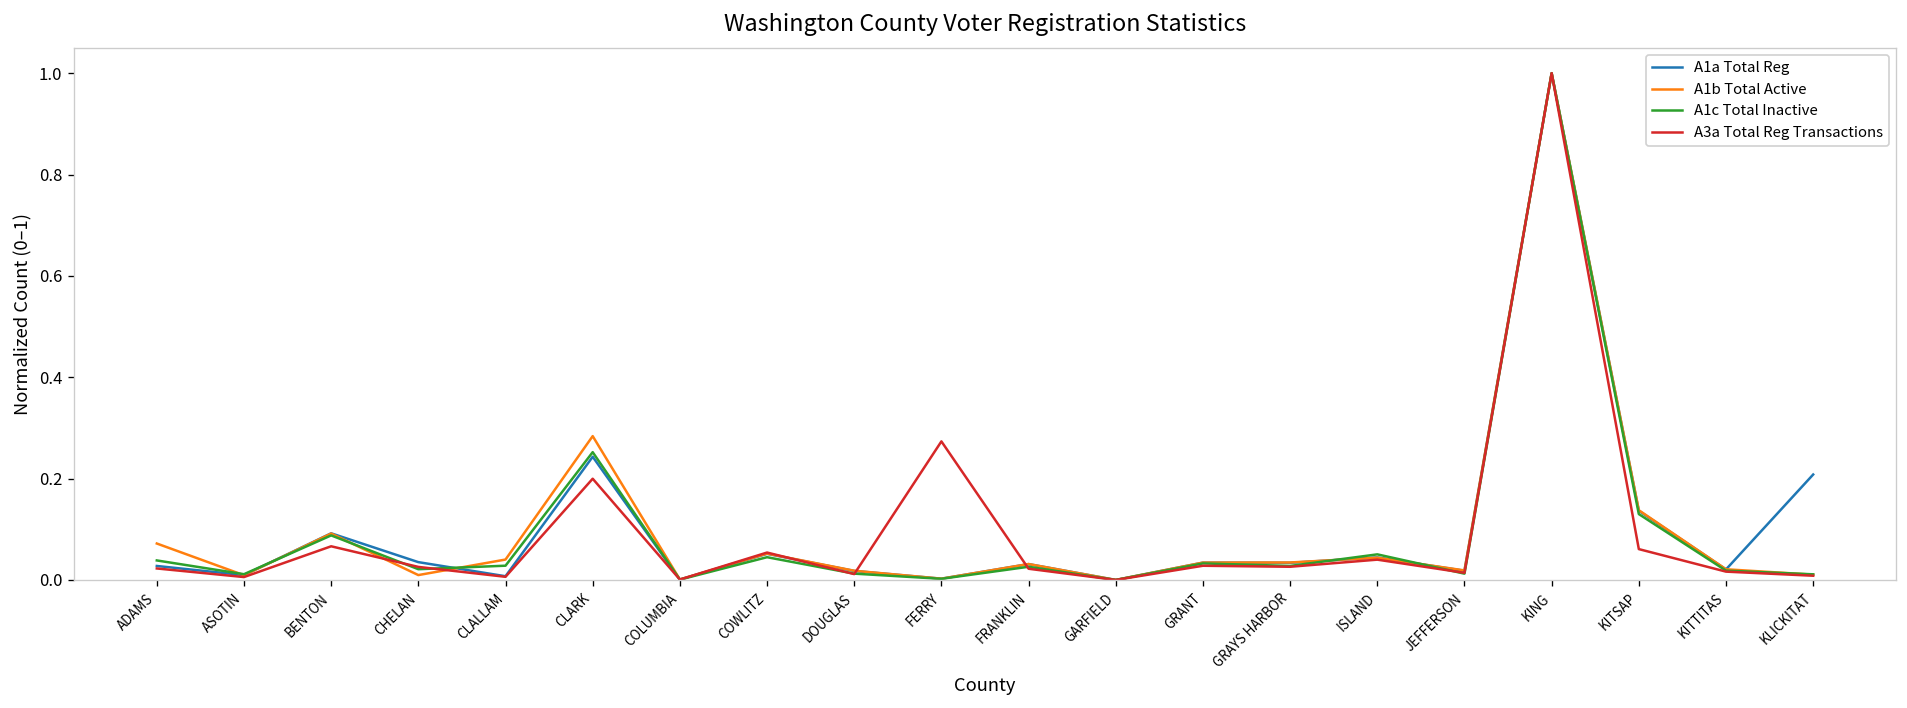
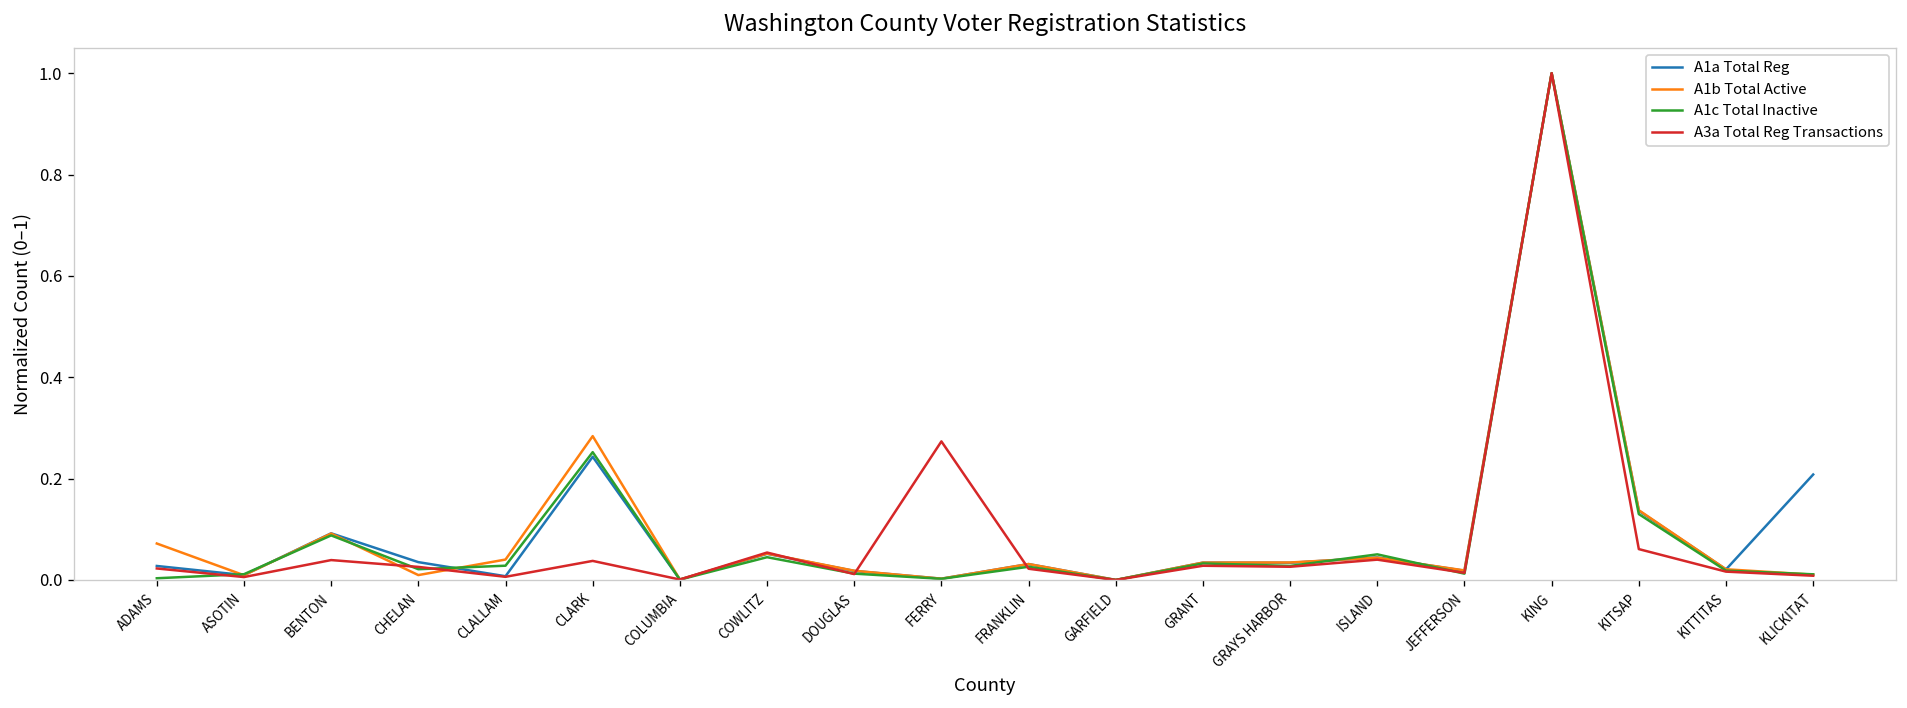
A1c Total Inactive, ADAMS: 0.04 -> 0.00
A3a Total Reg Transactions, BENTON: 0.07 -> 0.04
A3a Total Reg Transactions, CLARK: 0.20 -> 0.04
